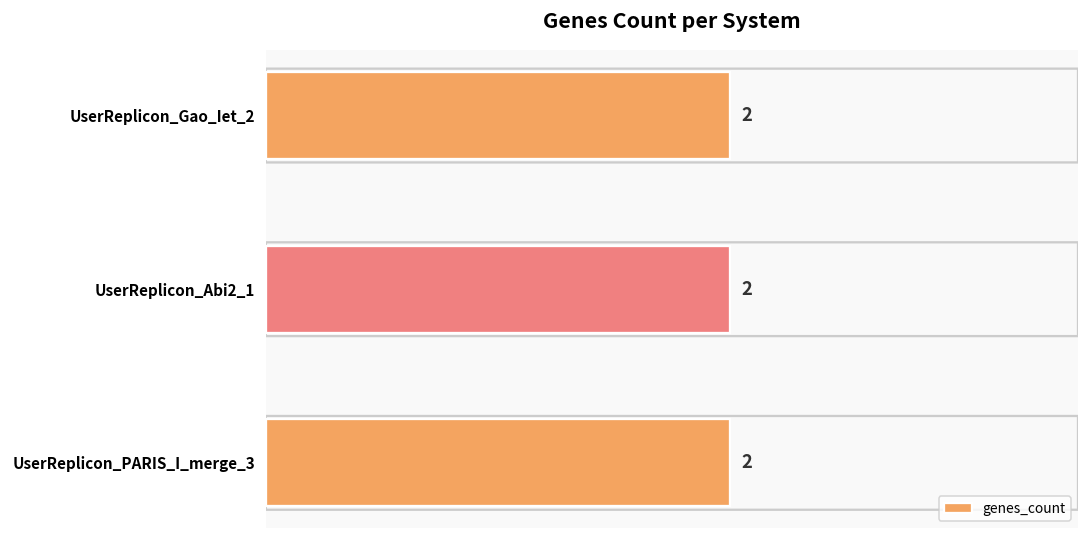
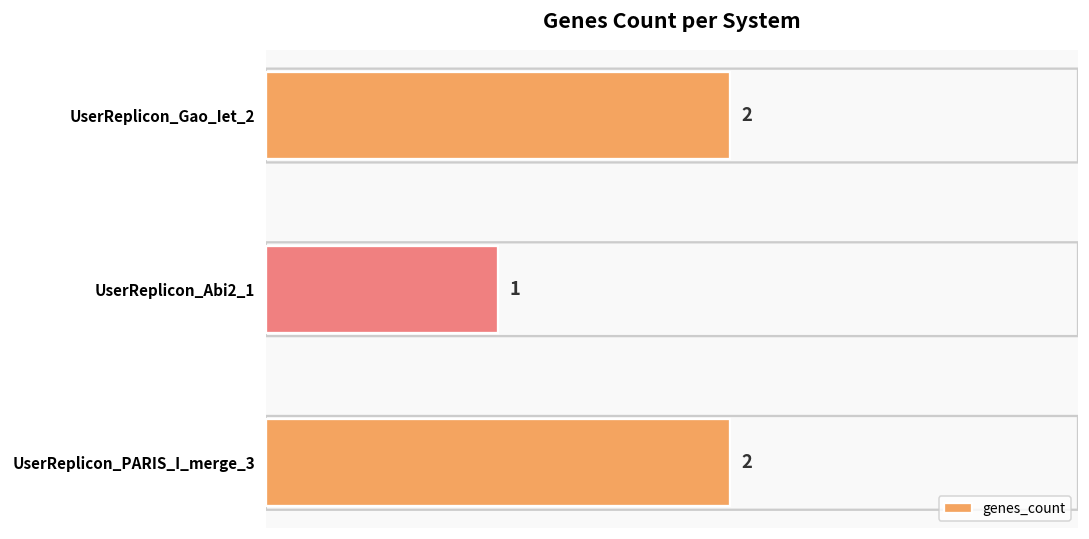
UserReplicon_Abi2_1: 2 -> 1
